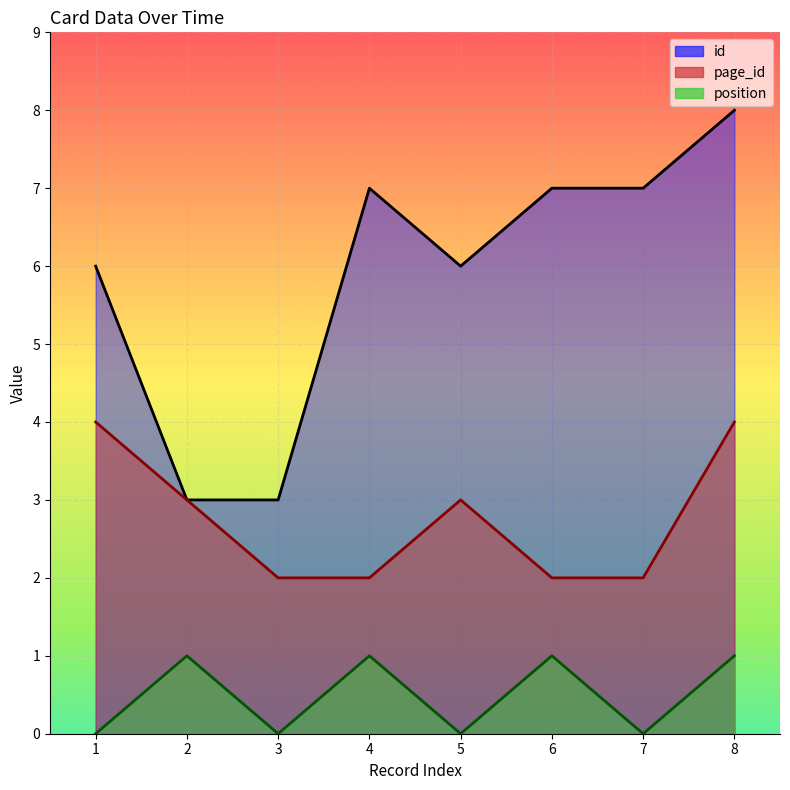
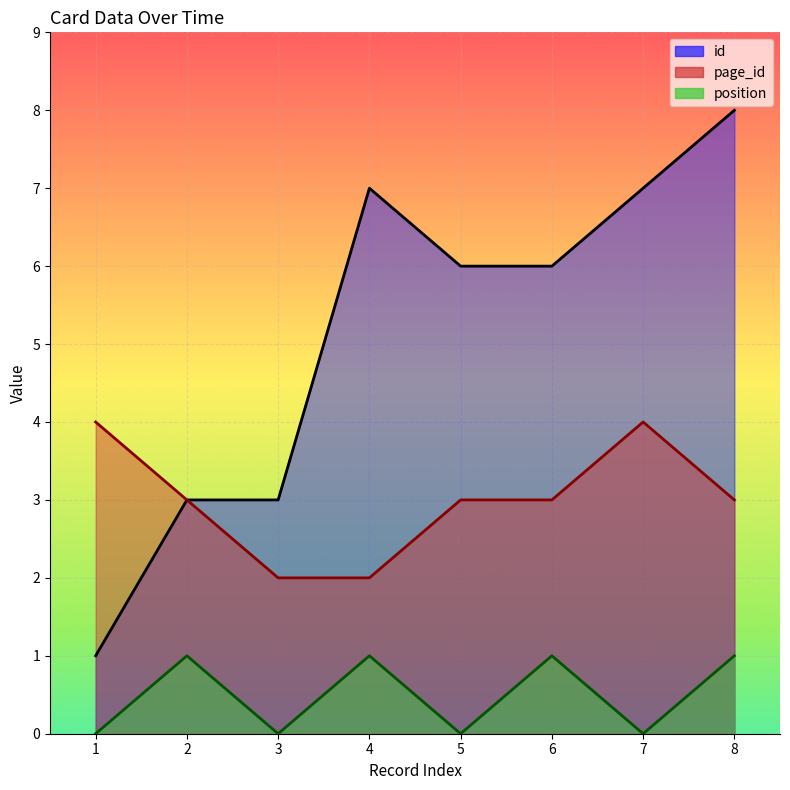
id, 1: 6 -> 1
id, 6: 7 -> 6
page_id, 6: 2 -> 3
page_id, 7: 2 -> 4
page_id, 8: 4 -> 3
